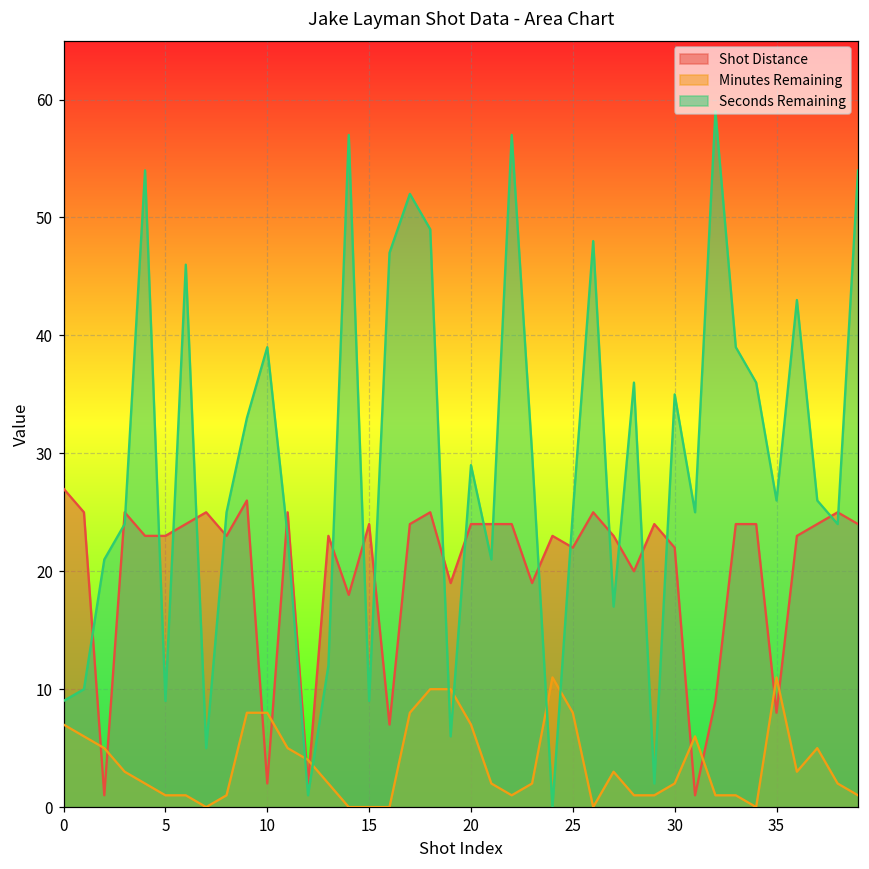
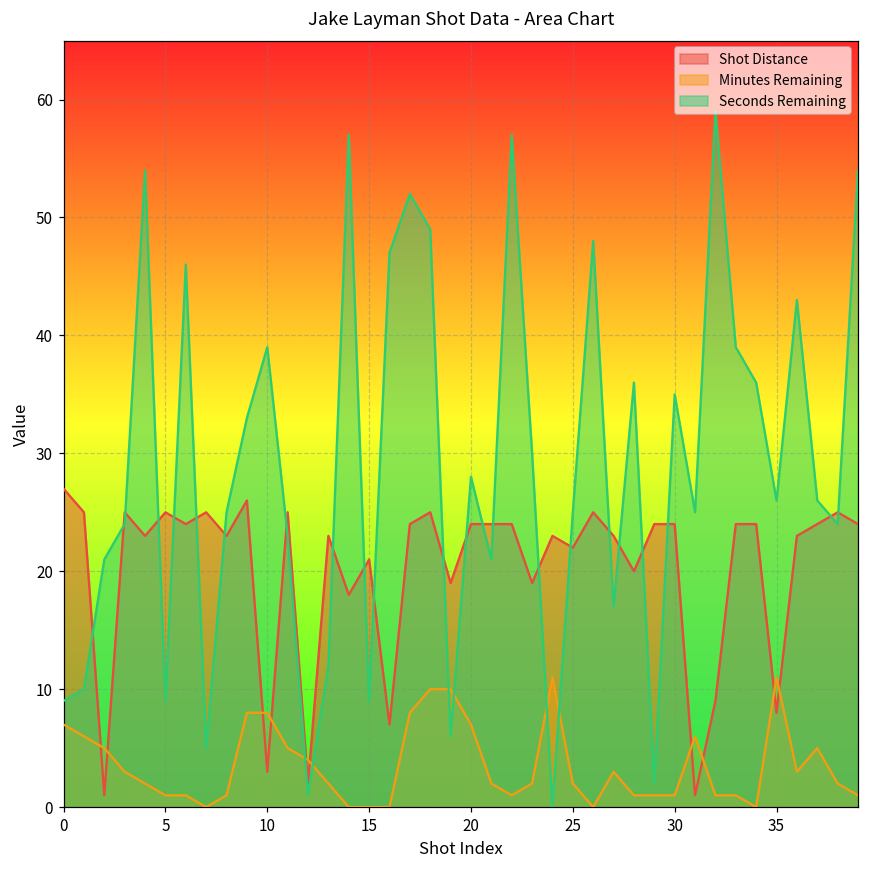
Shot Distance, 5: 23 -> 25
Shot Distance, 10: 2 -> 3
Shot Distance, 15: 24 -> 21
Seconds Remaining, 20: 29 -> 28
Minutes Remaining, 25: 8 -> 2
Shot Distance, 30: 22 -> 24
Minutes Remaining, 30: 2 -> 1
